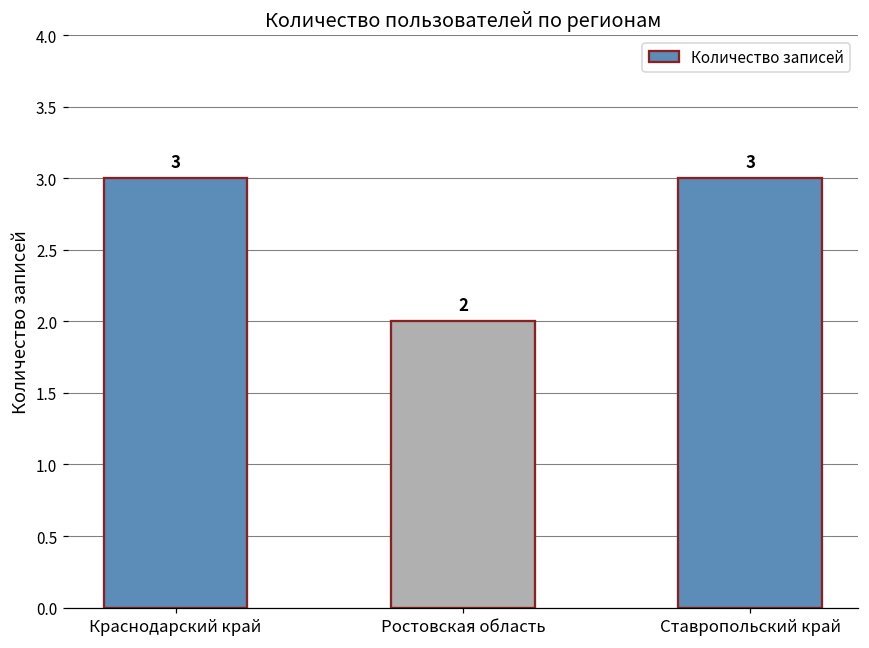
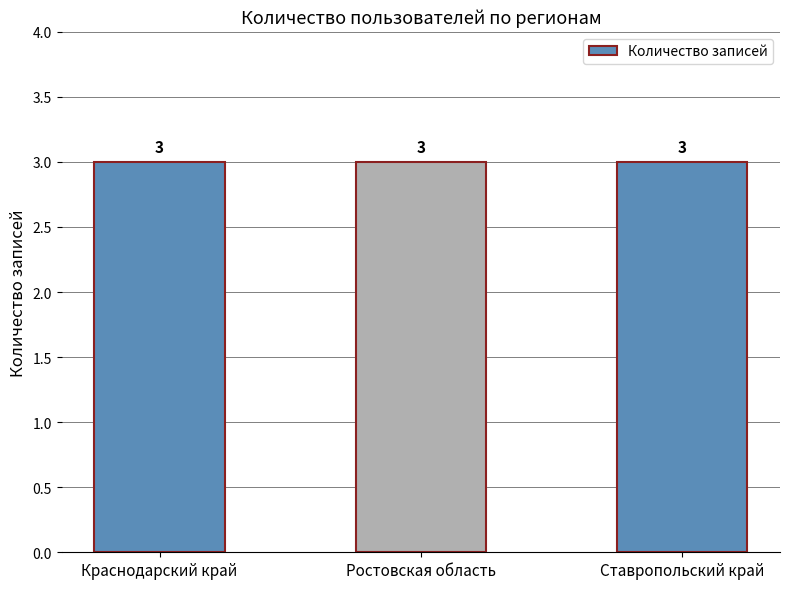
Ростовская область: 2 -> 3
